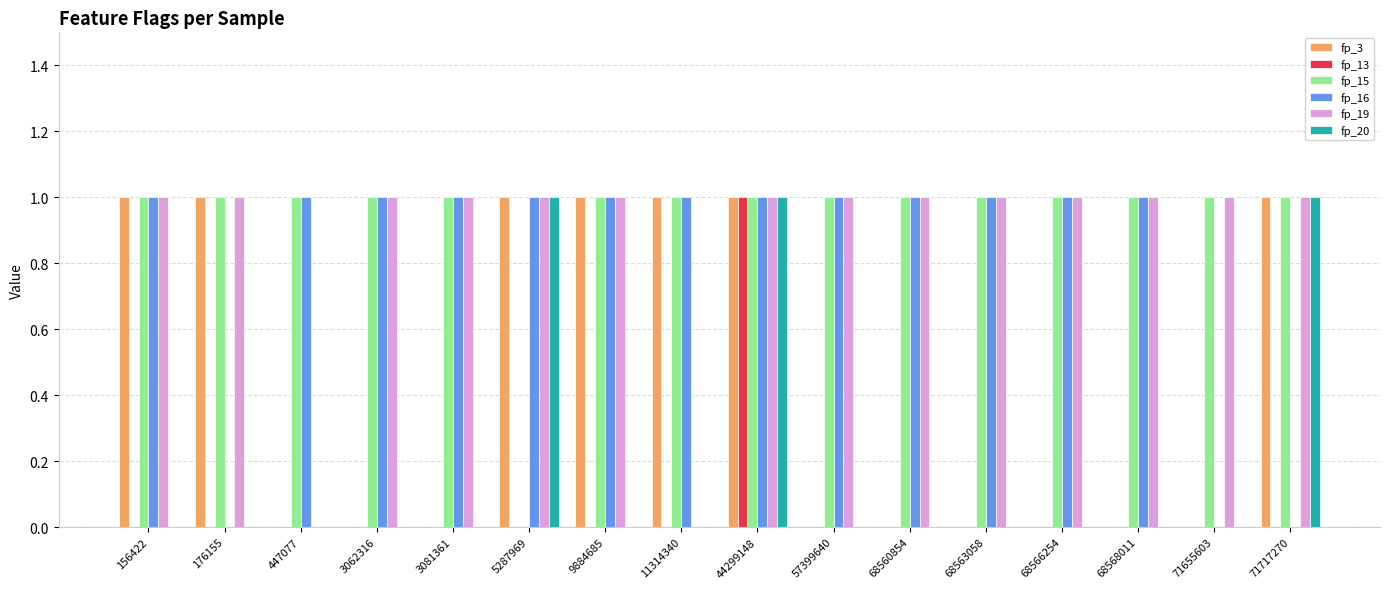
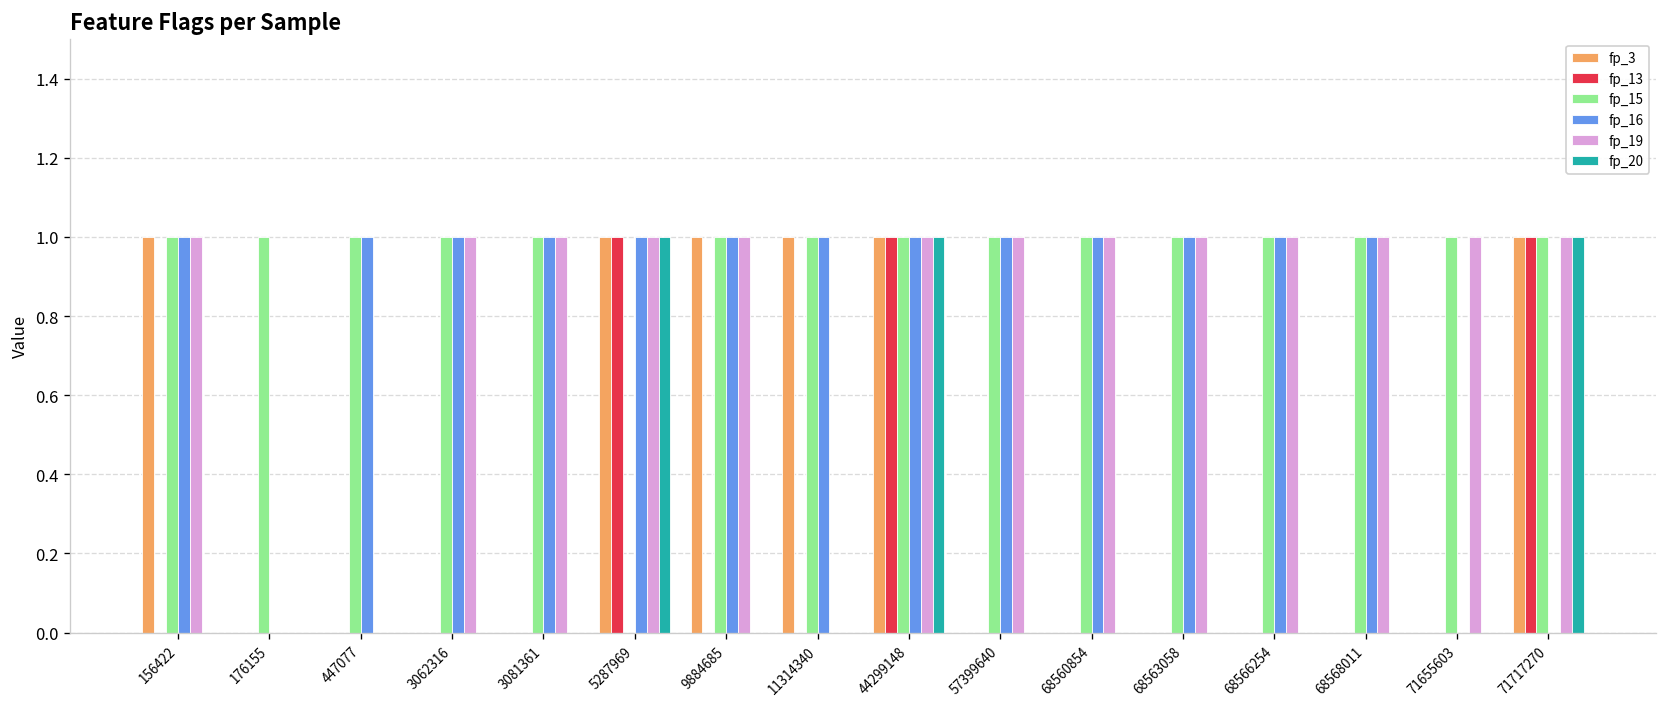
fp_3, 176155: 1 -> 0
fp_19, 176155: 1 -> 0
fp_13, 5287969: 0 -> 1
fp_13, 71717270: 0 -> 1
